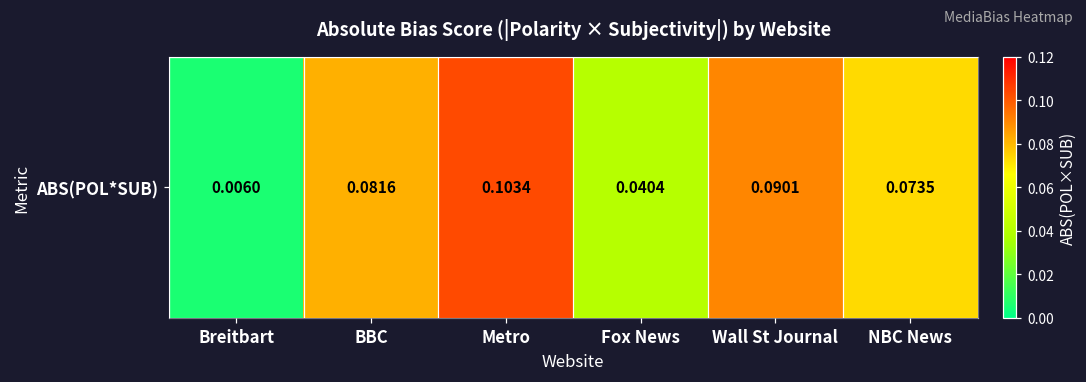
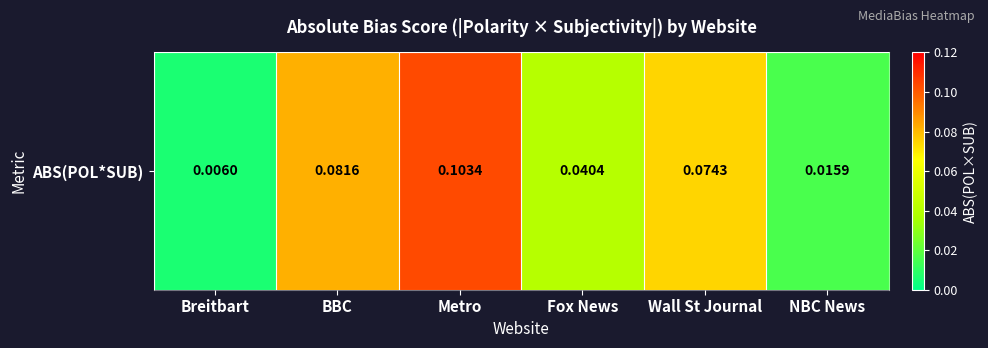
ABS(POL*SUB), Wall St Journal: 0.0901 -> 0.0743
ABS(POL*SUB), NBC News: 0.0735 -> 0.0159
